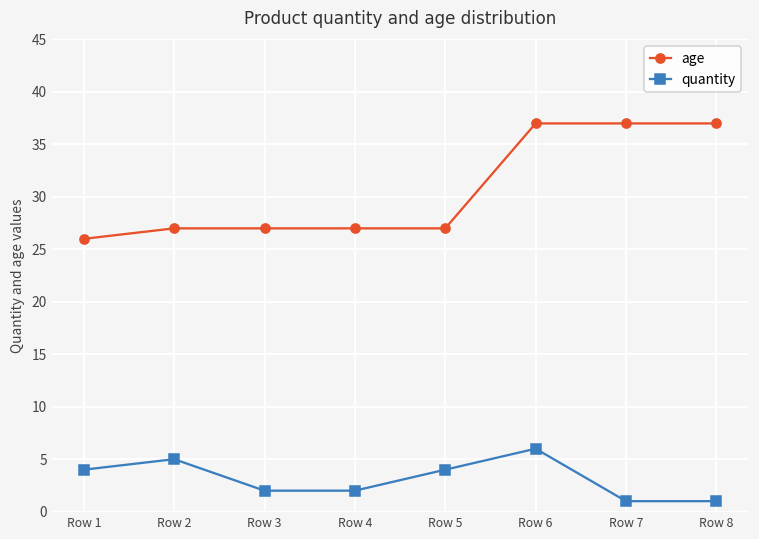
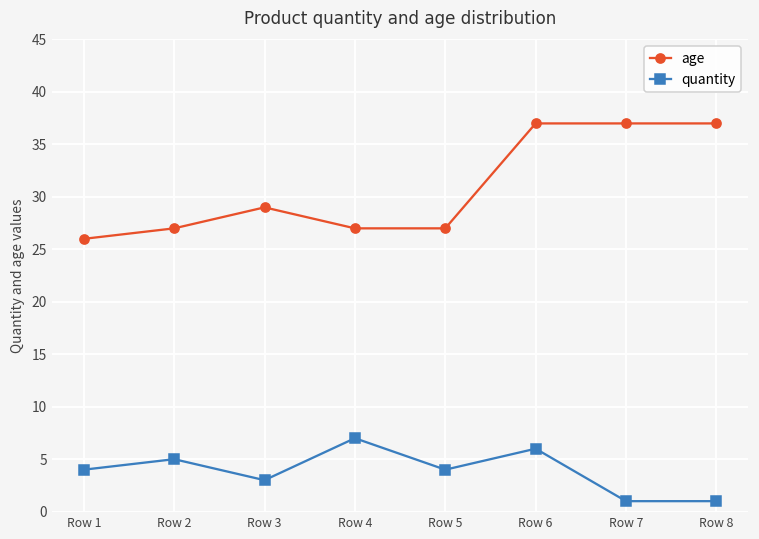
age, Row 3: 27 -> 29
quantity, Row 3: 2 -> 3
quantity, Row 4: 2 -> 7
